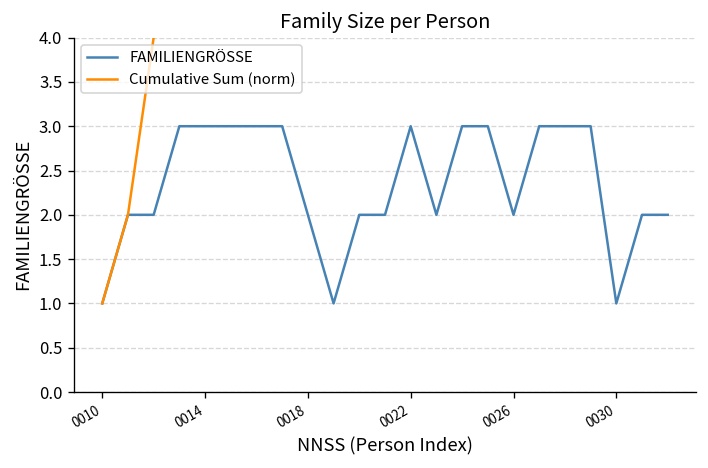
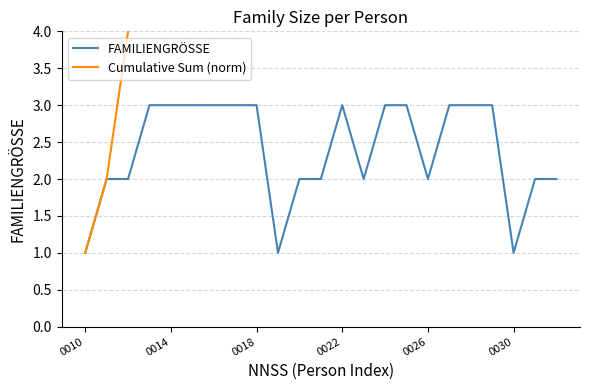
FAMILIENGRÖSSE, 0018: 2 -> 3
